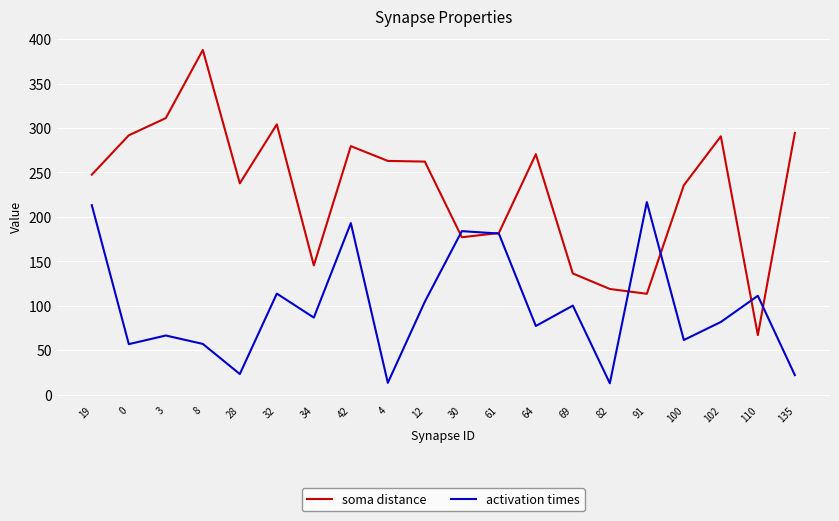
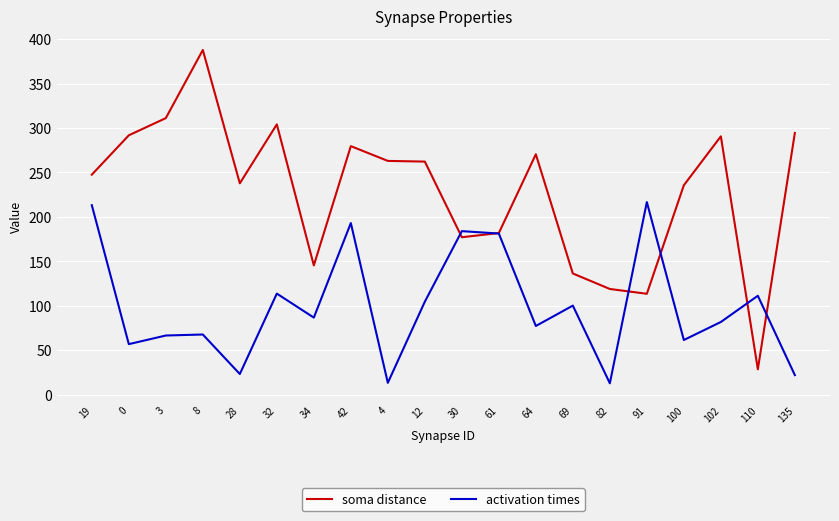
activation times, 8: 60 -> 70
soma distance, 110: 70 -> 30
